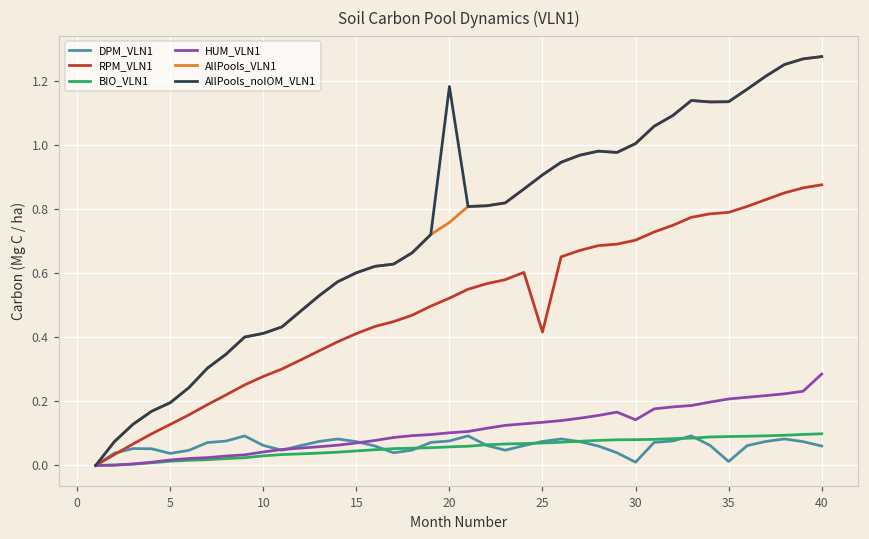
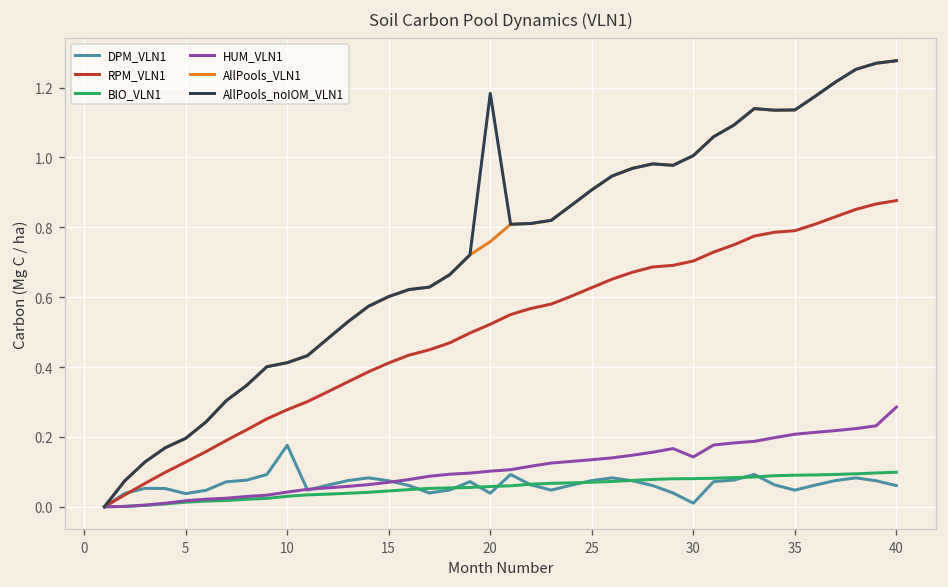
DPM_VLN1, 10: 0.06 -> 0.18
DPM_VLN1, 20: 0.08 -> 0.04
RPM_VLN1, 25: 0.42 -> 0.63
DPM_VLN1, 35: 0.01 -> 0.05
